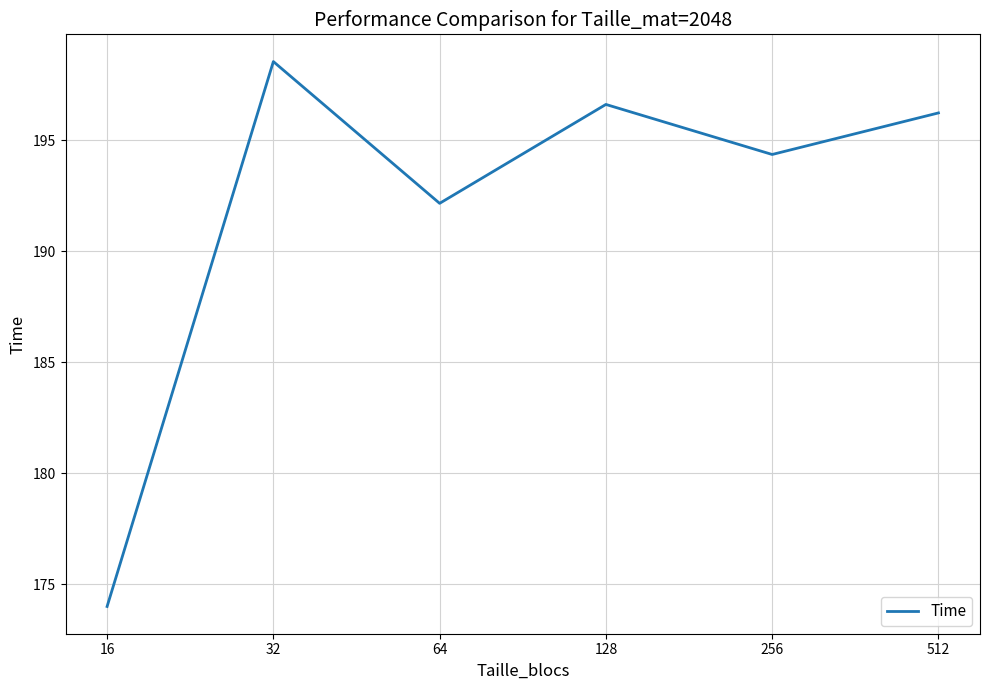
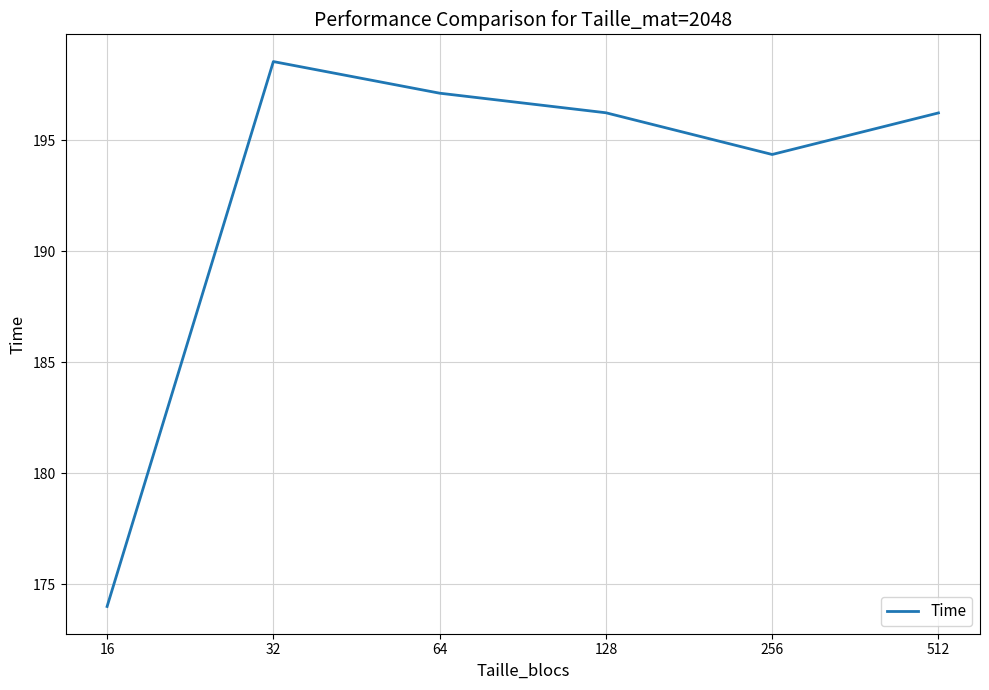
64: 192.2 -> 197.1
128: 196.6 -> 196.2
